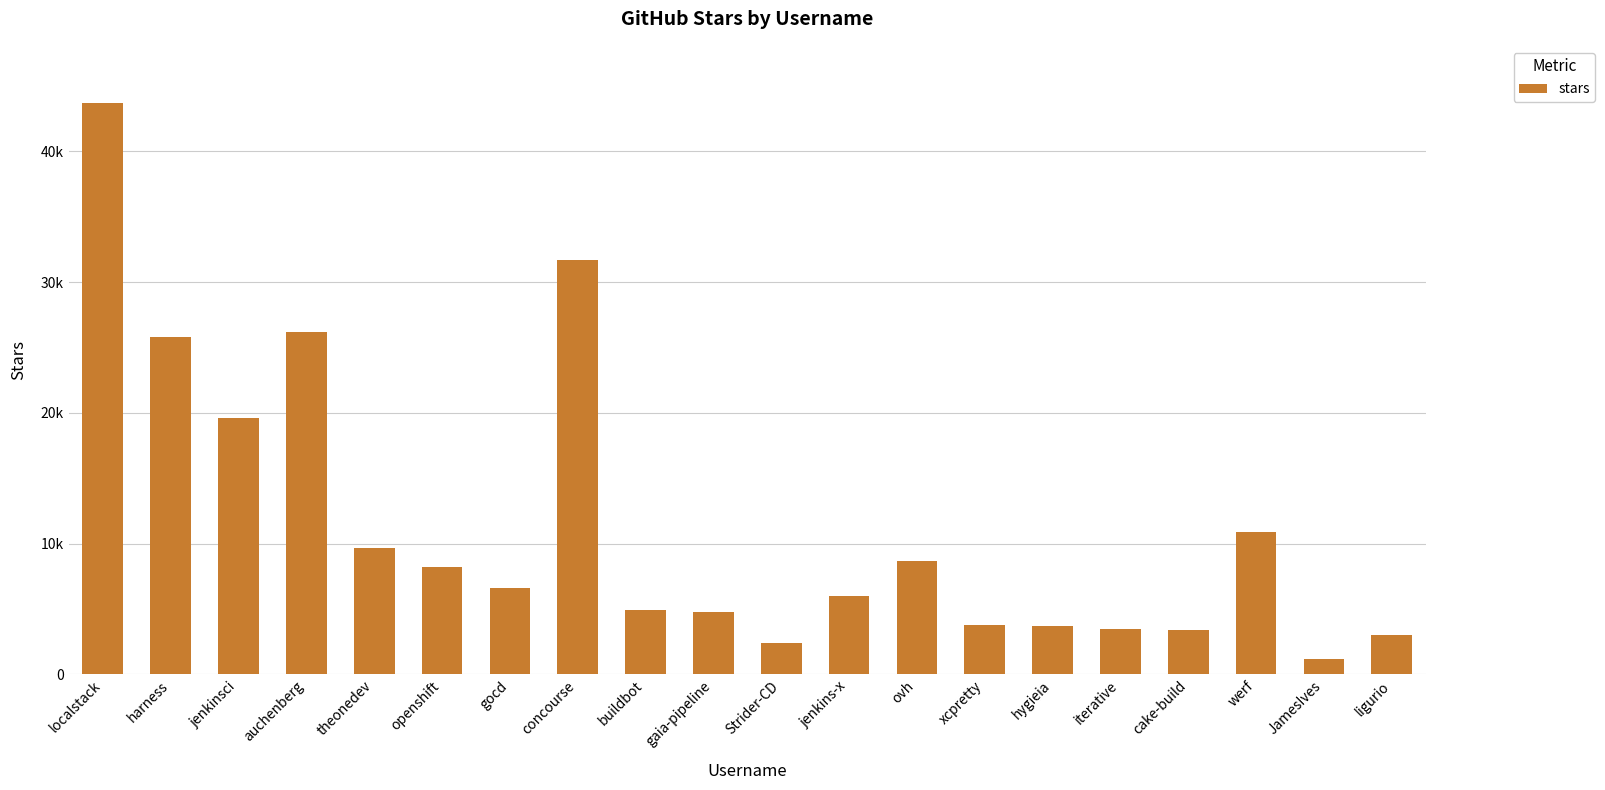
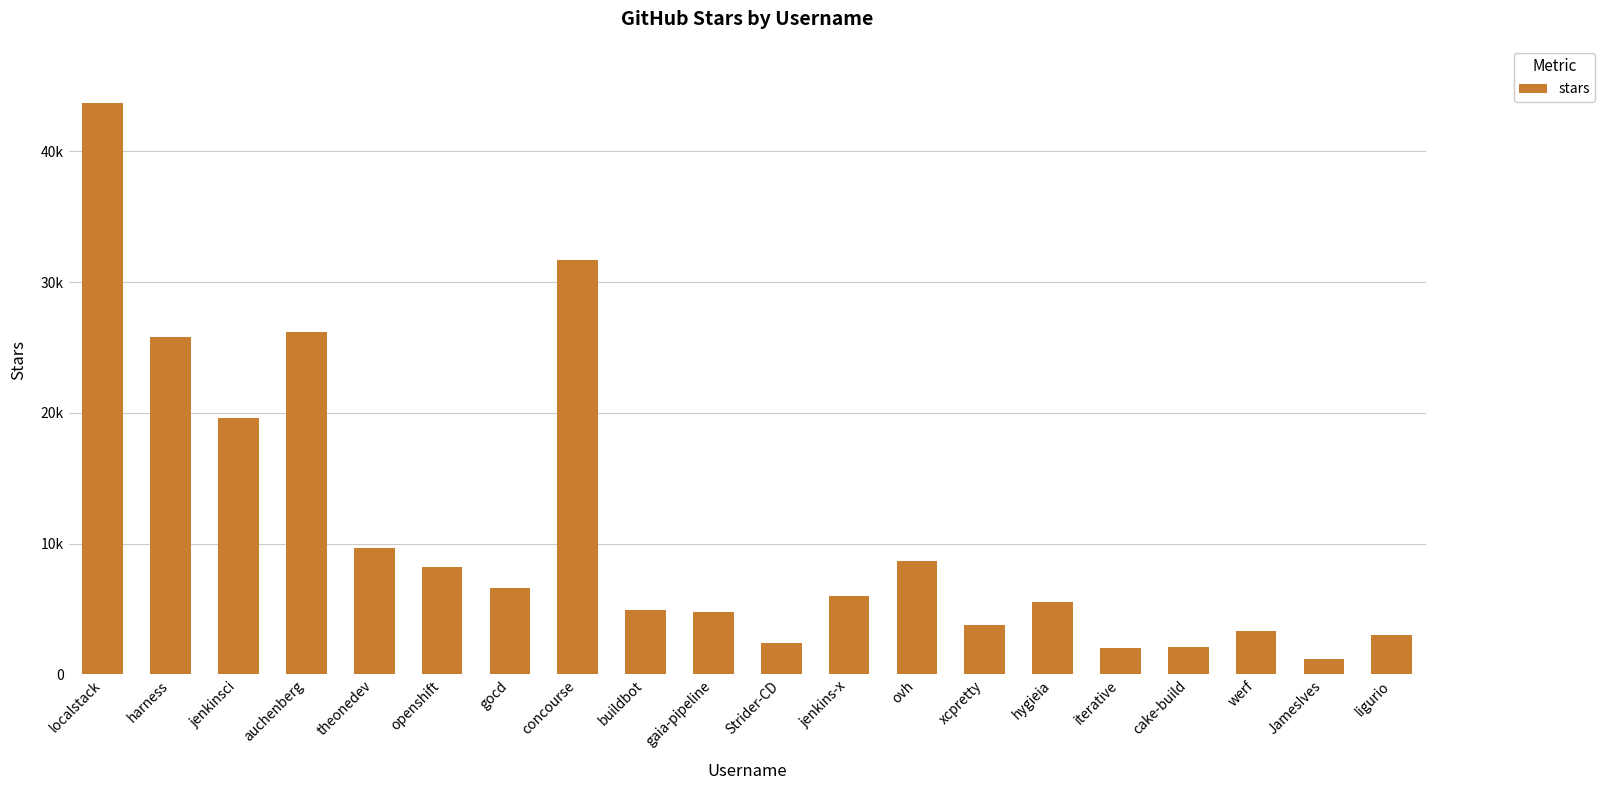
hygieia: 3700 -> 5600
iterative: 3500 -> 2000
cake-build: 3400 -> 2100
werf: 10900 -> 3300
